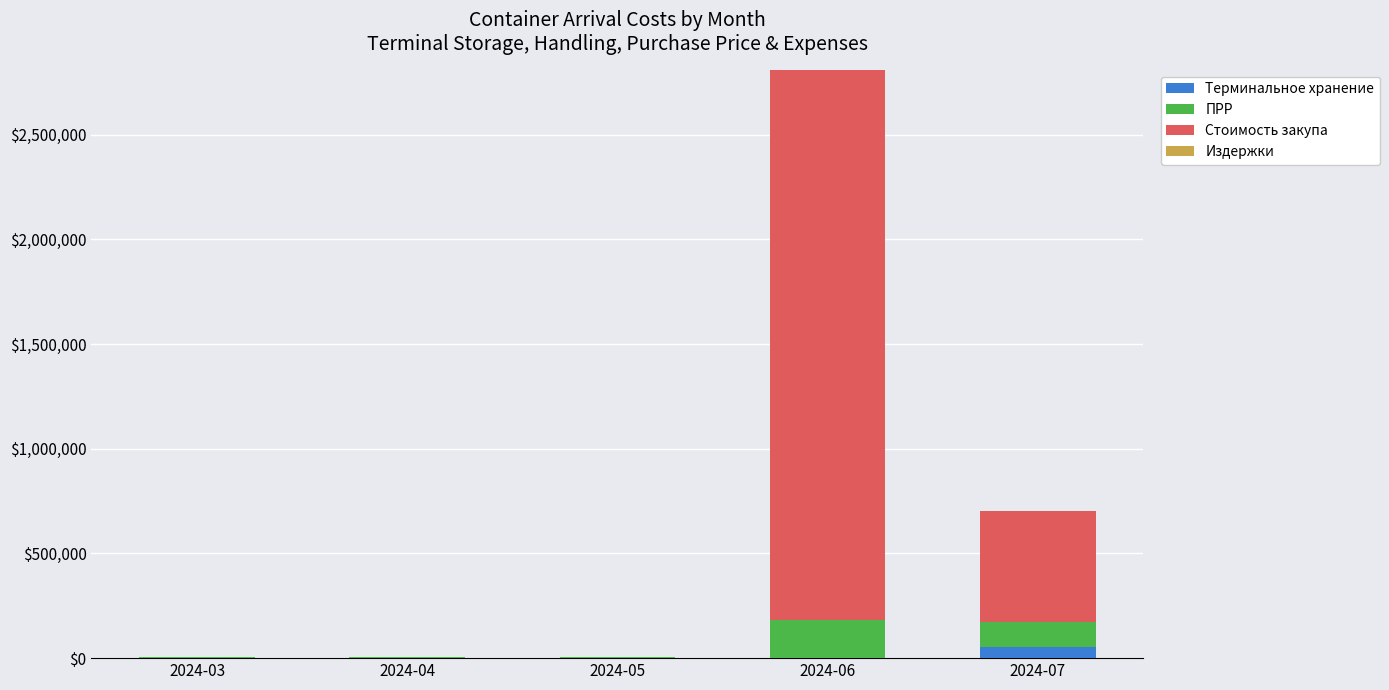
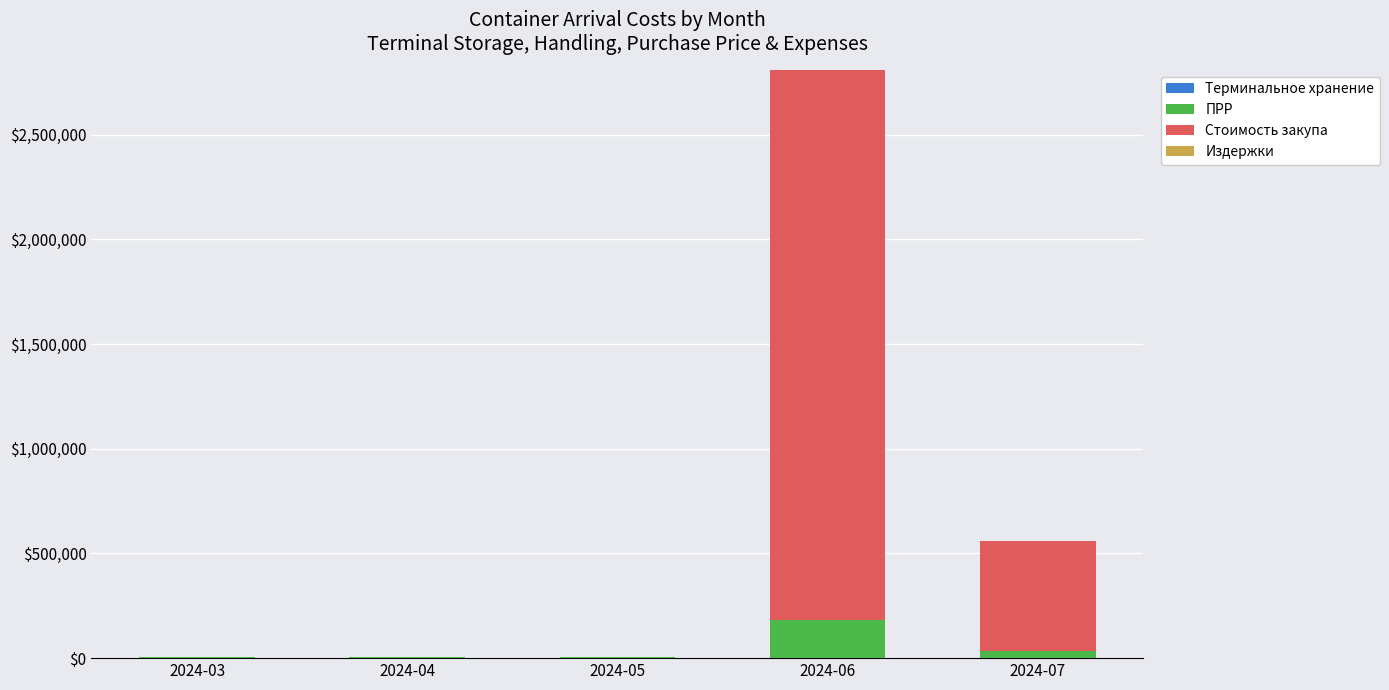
Терминальное хранение, 2024-07: $50,000 -> $0
ПРР, 2024-07: $120,000 -> $30,000
